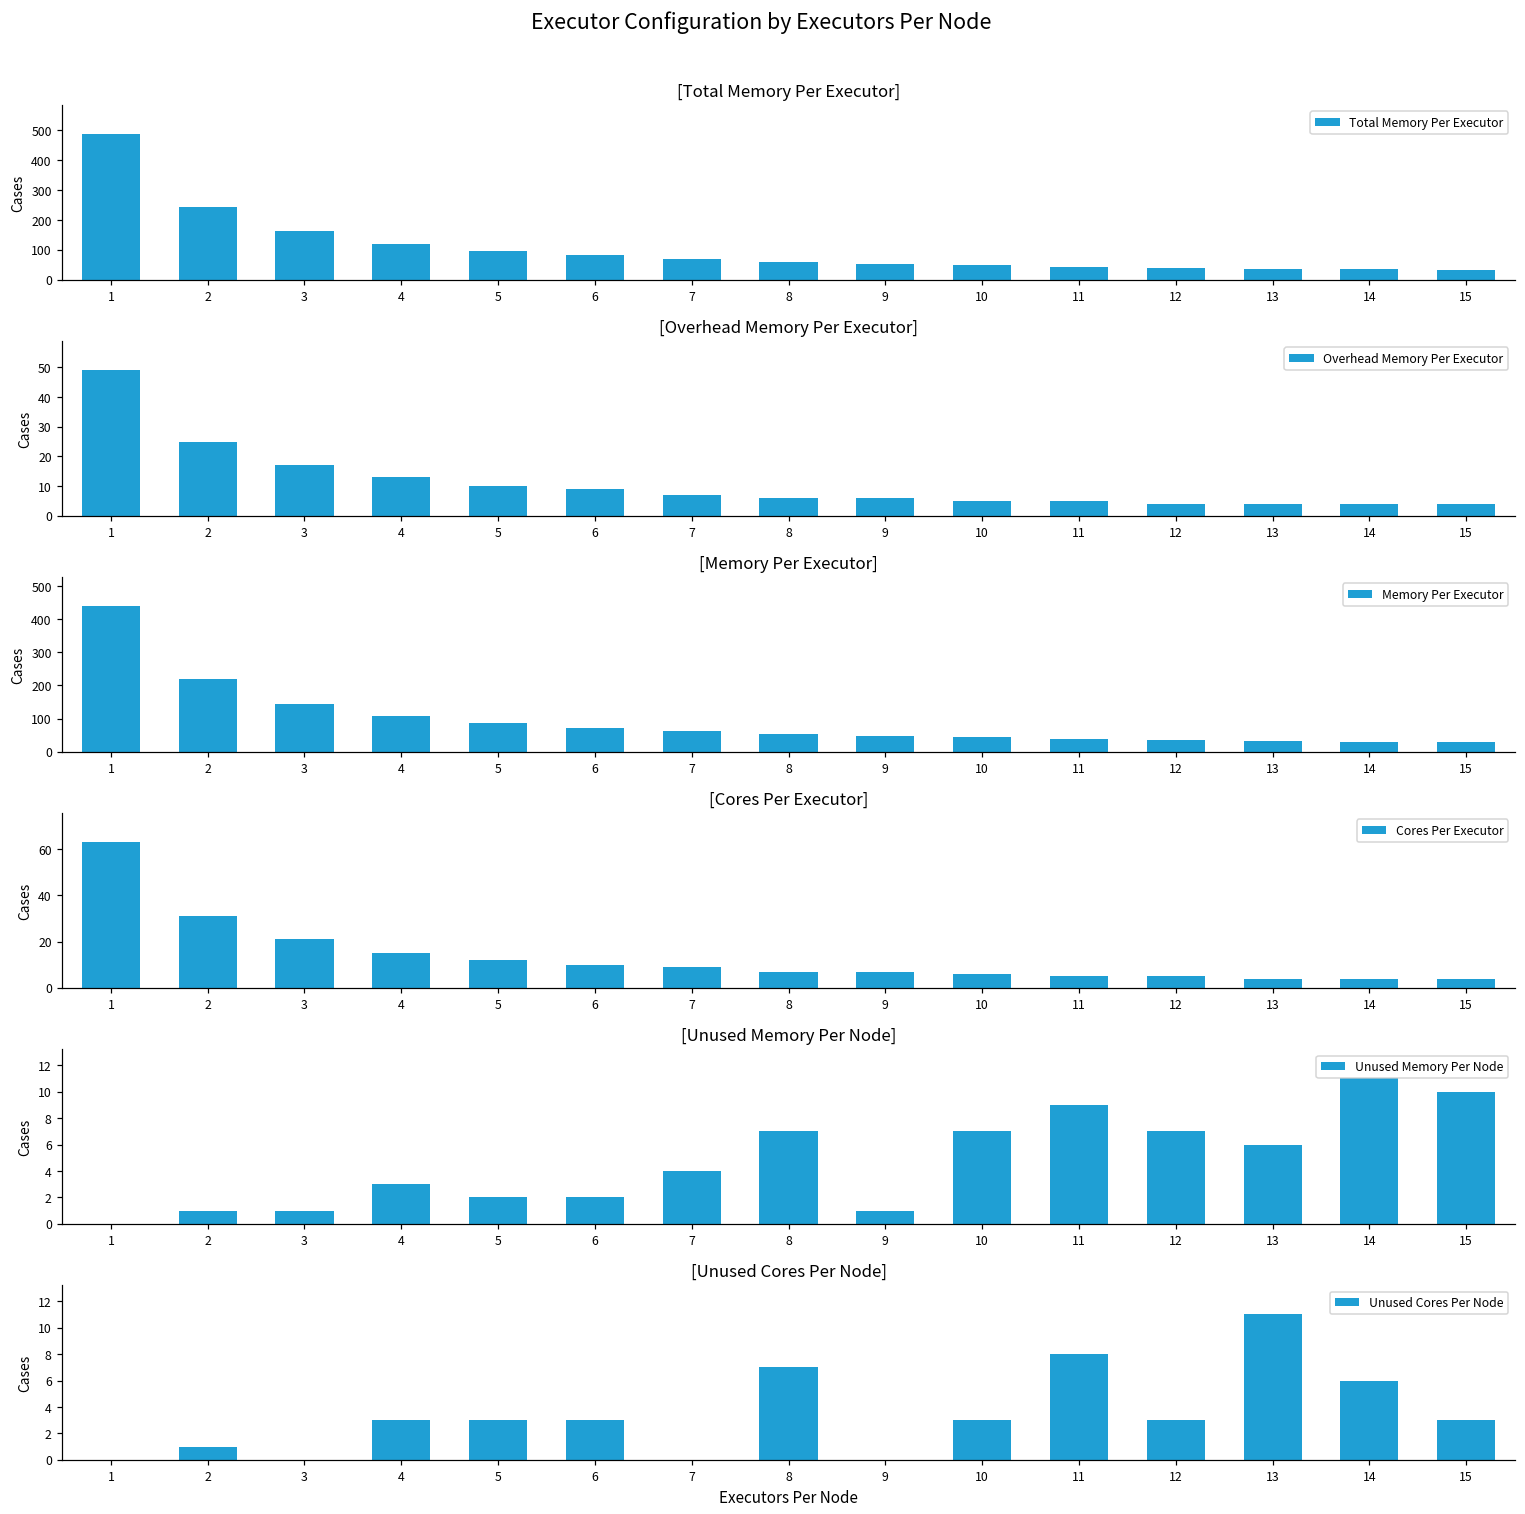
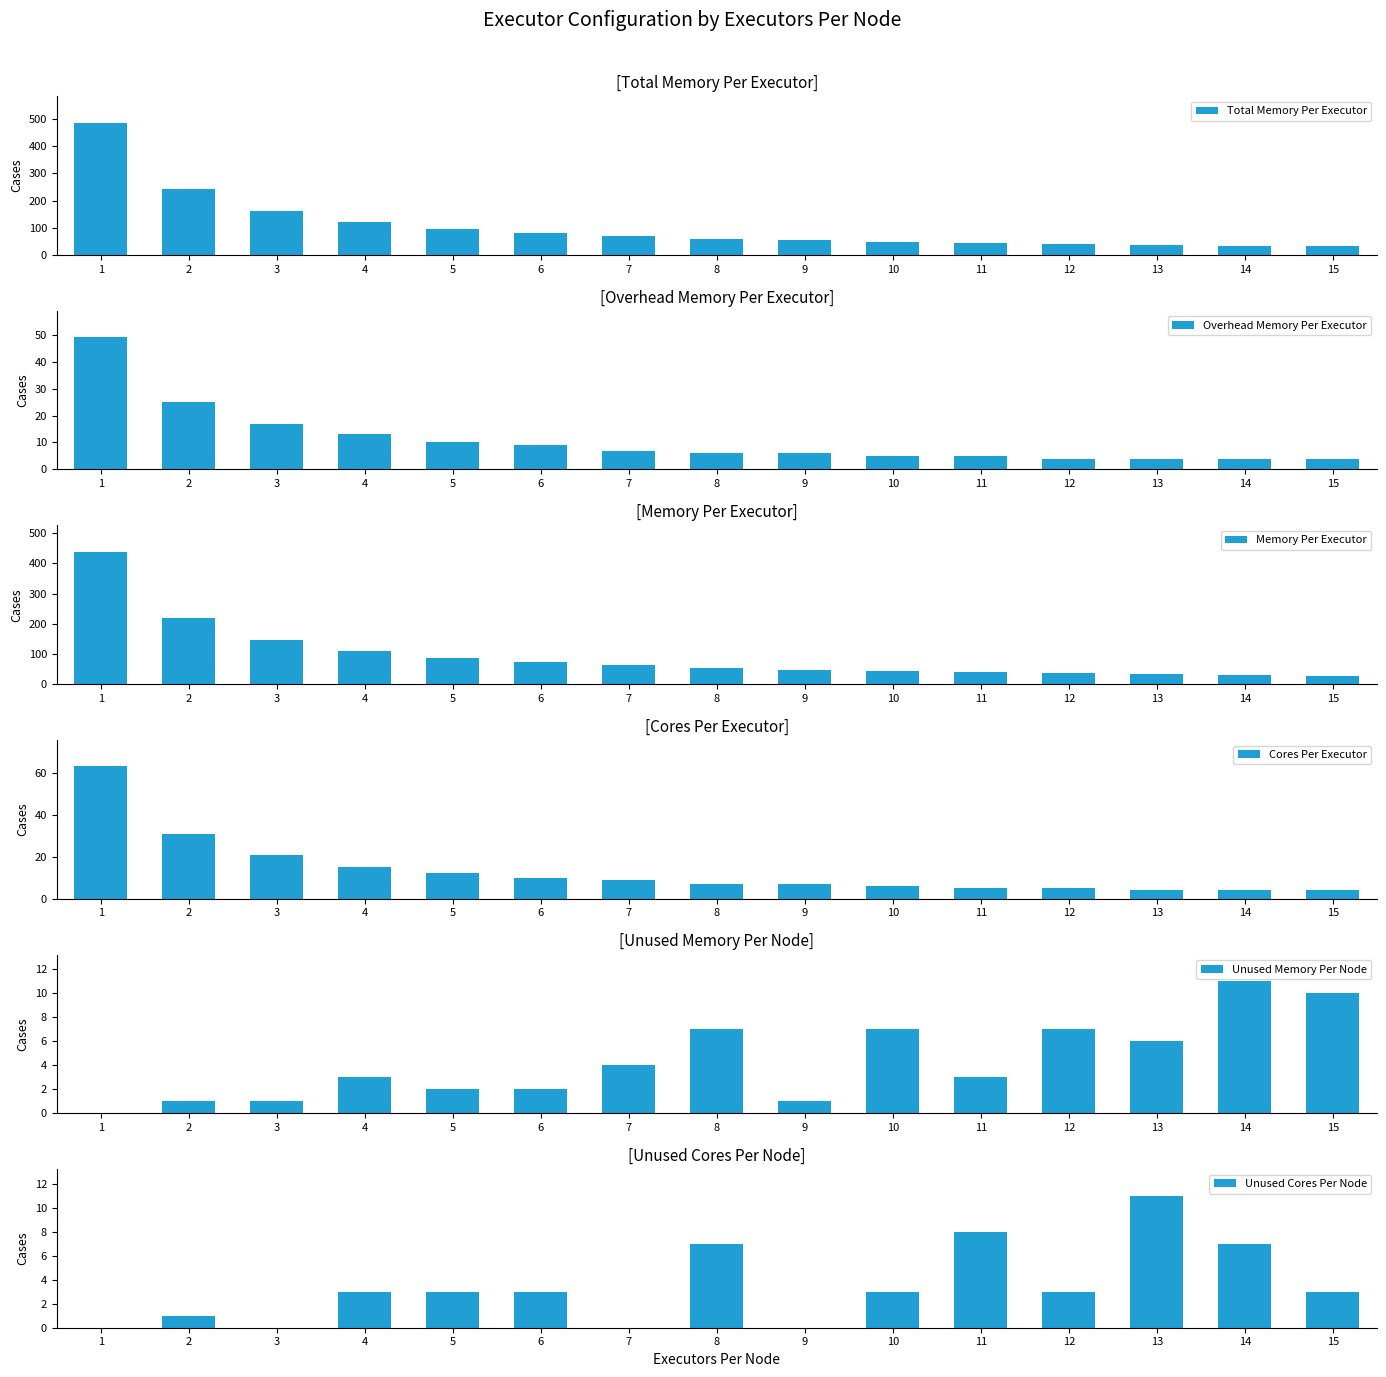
[Unused Memory Per Node], 11: 9 -> 3
[Unused Cores Per Node], 14: 6 -> 7
